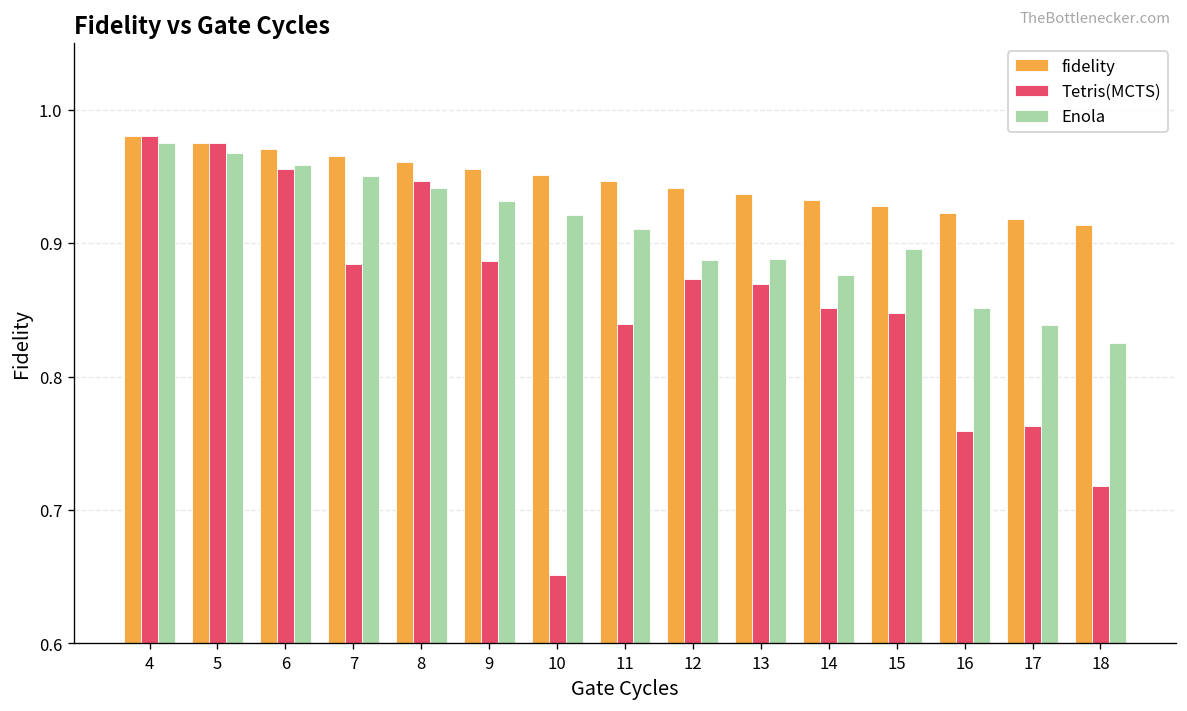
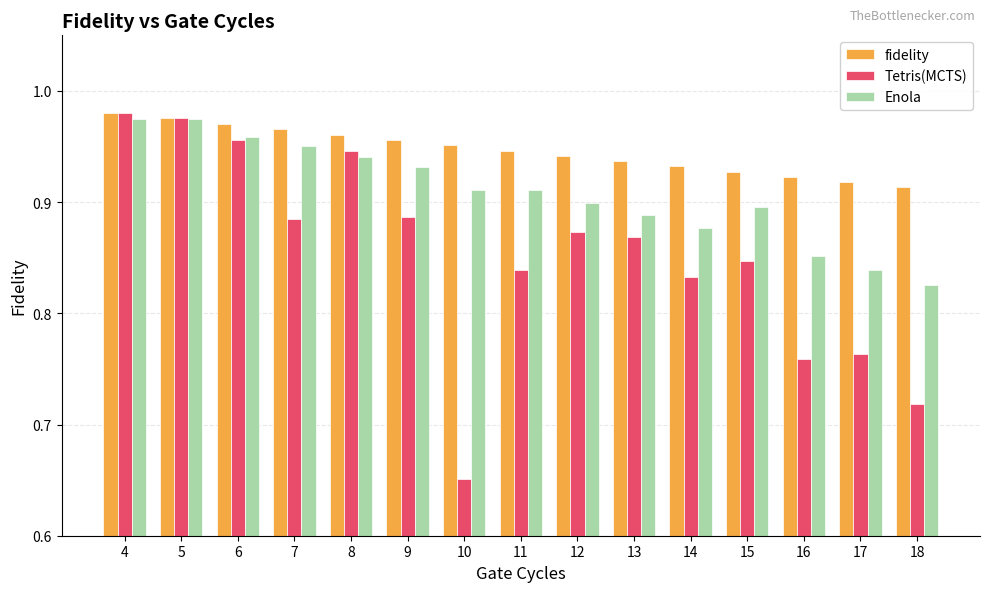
Enola, 5: 0.967 -> 0.975
Enola, 10: 0.921 -> 0.911
Enola, 12: 0.887 -> 0.900
Tetris(MCTS), 14: 0.852 -> 0.832
